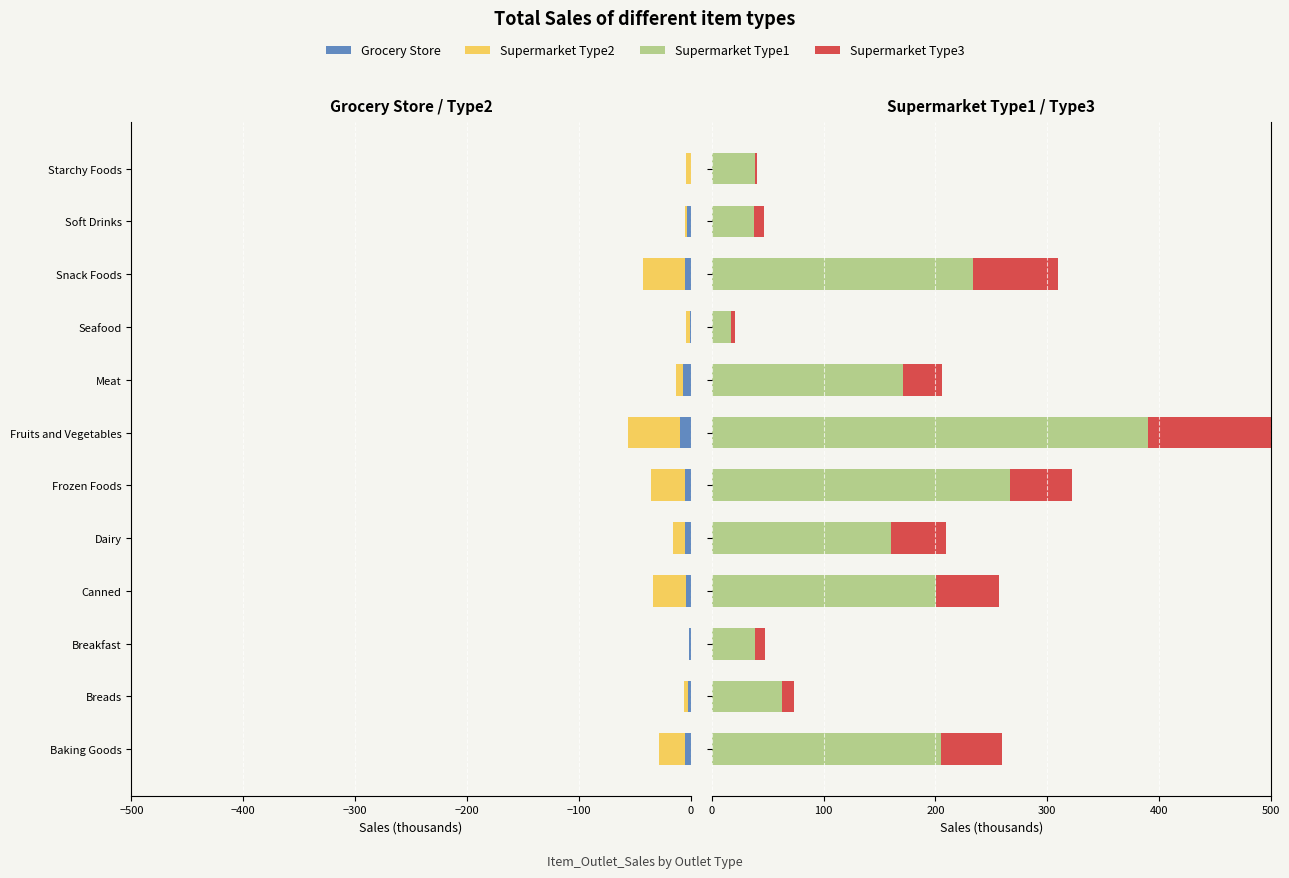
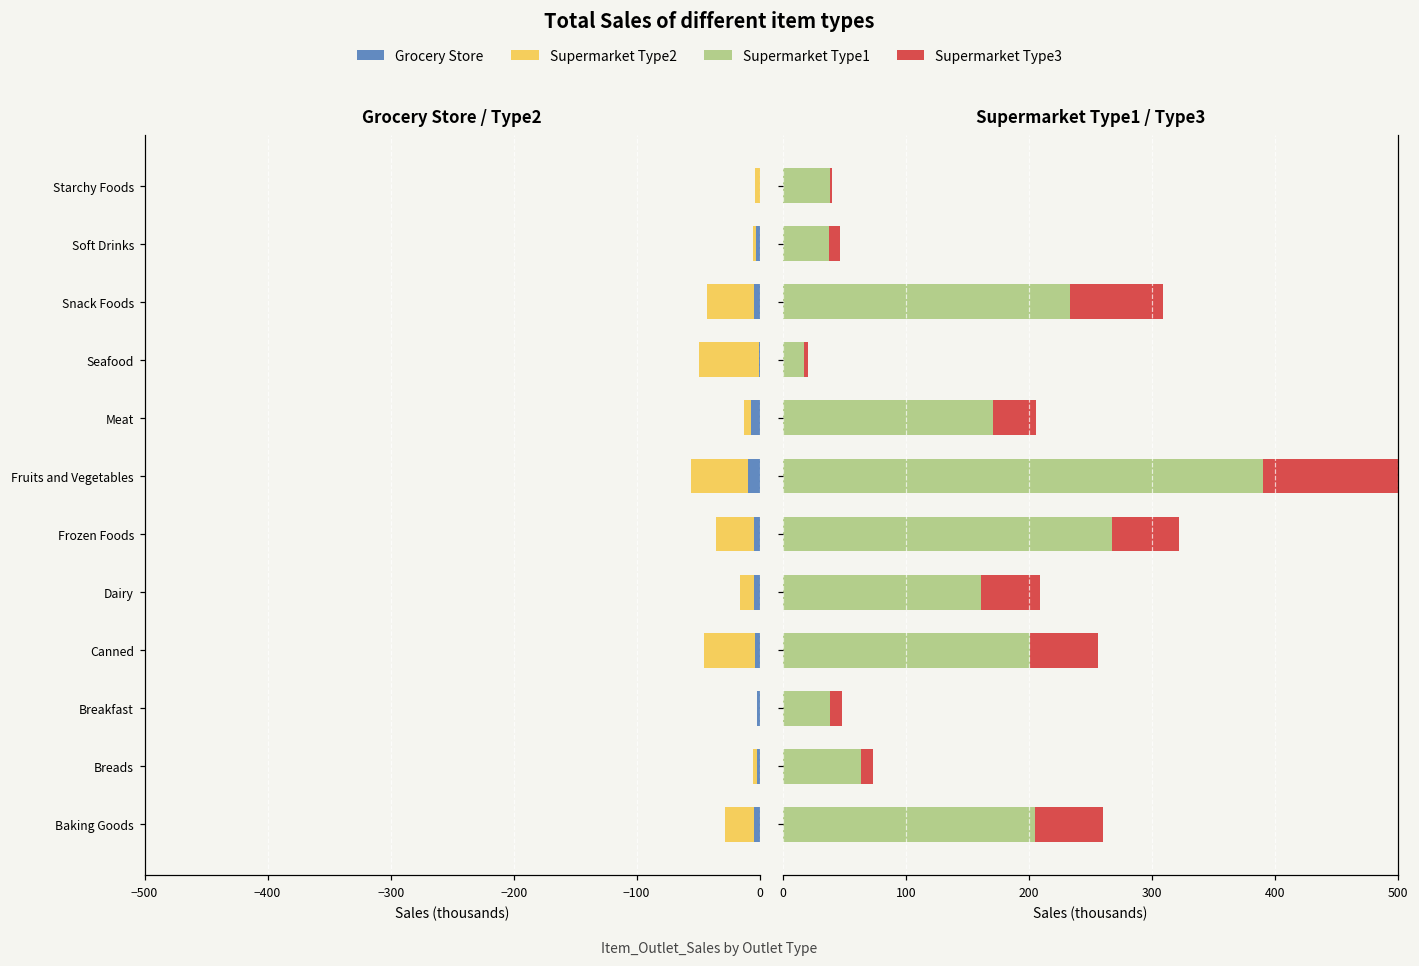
Grocery Store / Type2, Supermarket Type2, Seafood: -4 -> -49
Grocery Store / Type2, Supermarket Type2, Canned: -30 -> -42
